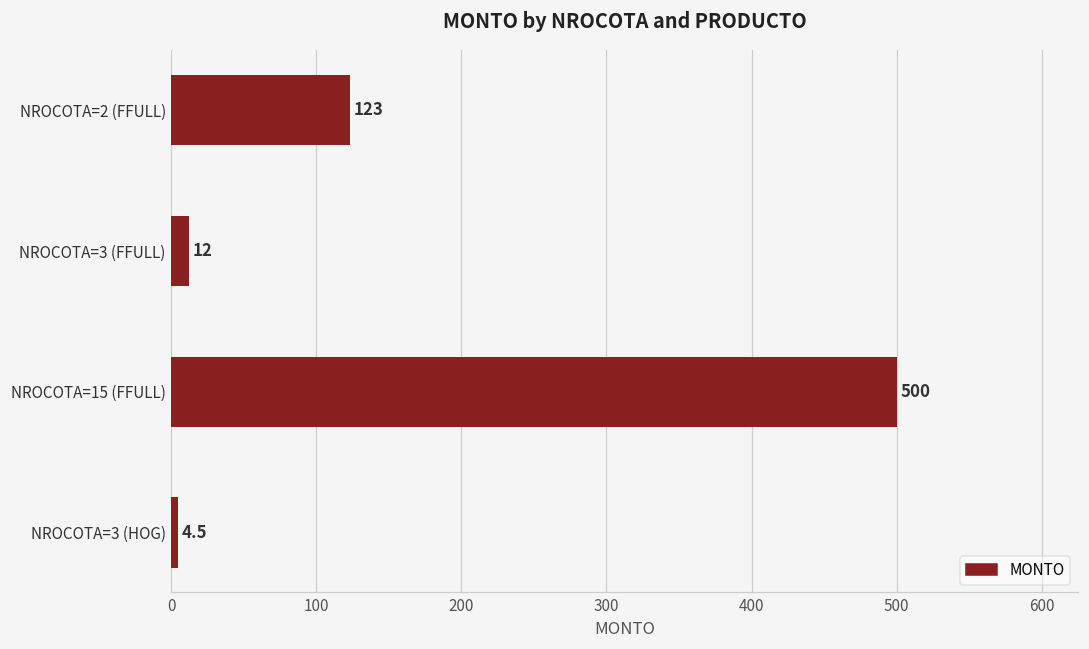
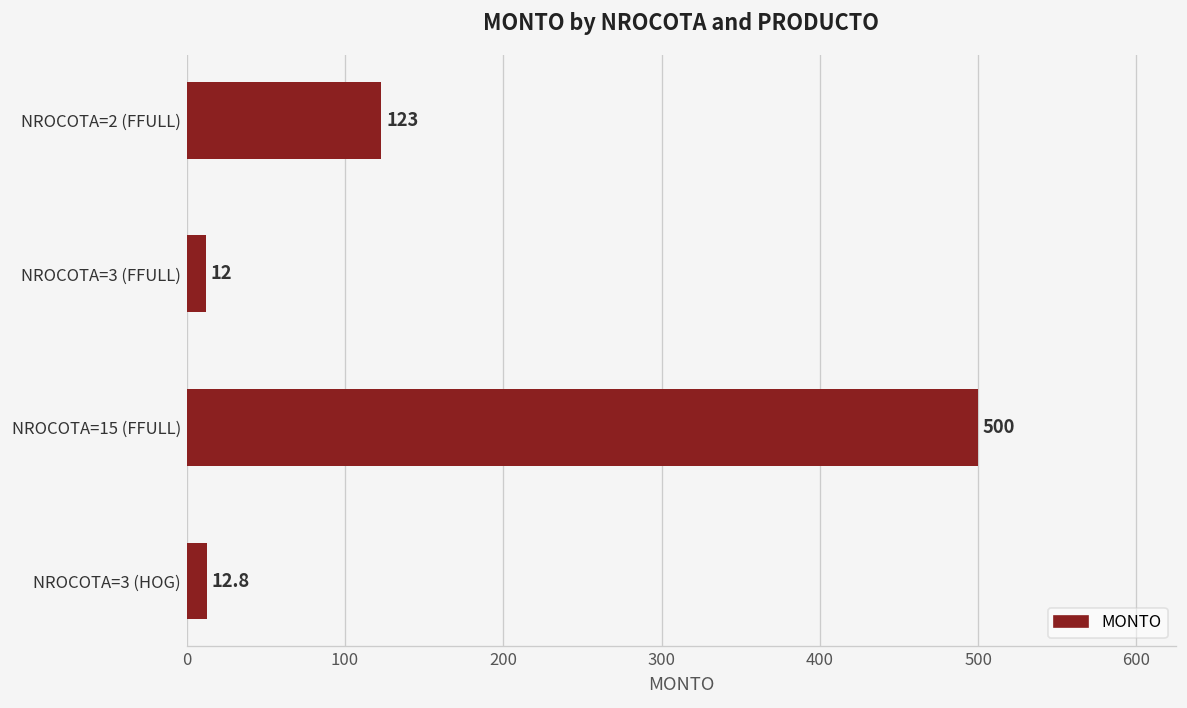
NROCOTA=3 (HOG): 4.5 -> 12.8
